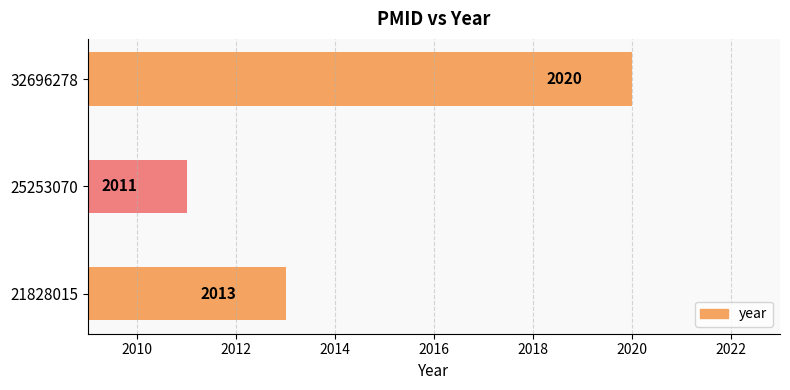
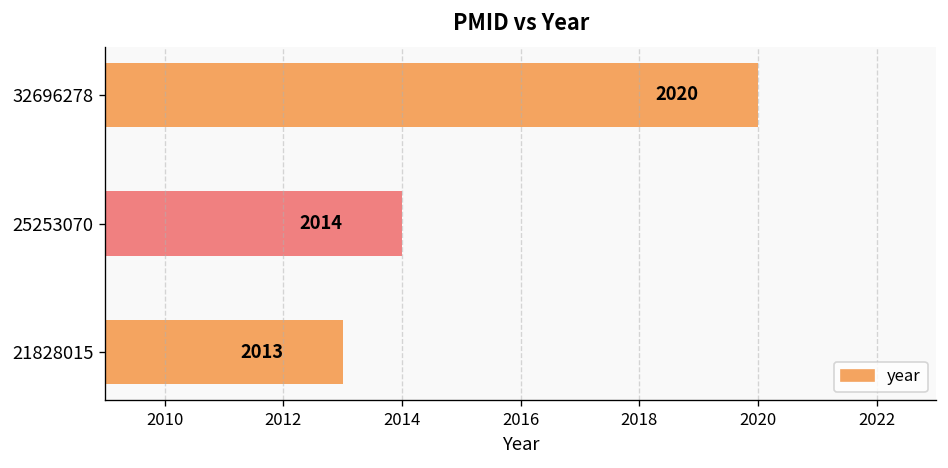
25253070: 2011 -> 2014
